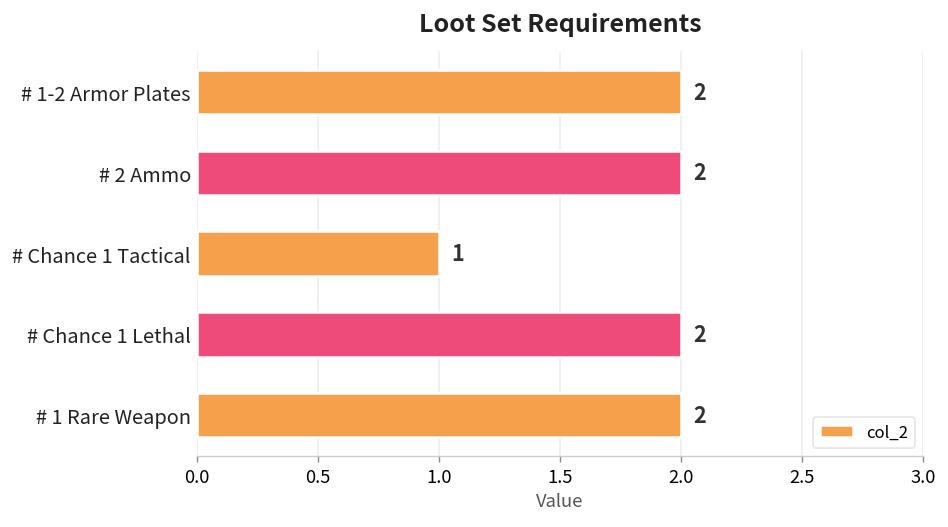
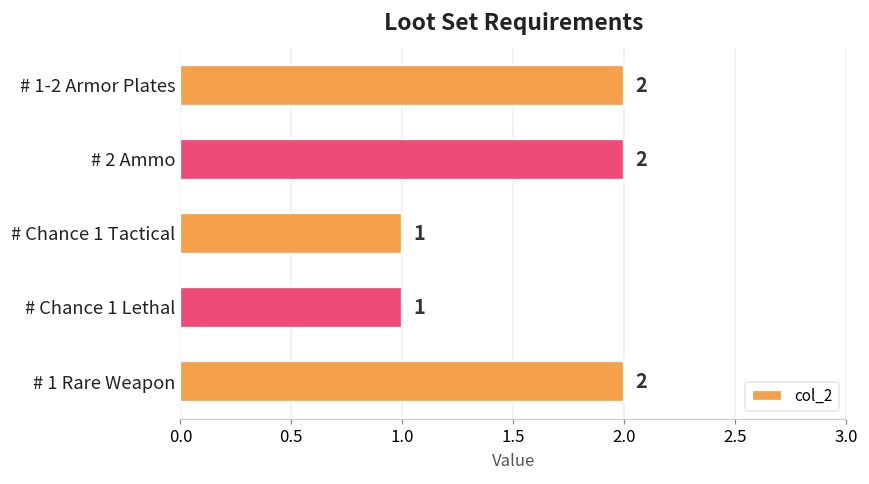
# Chance 1 Lethal: 2 -> 1
